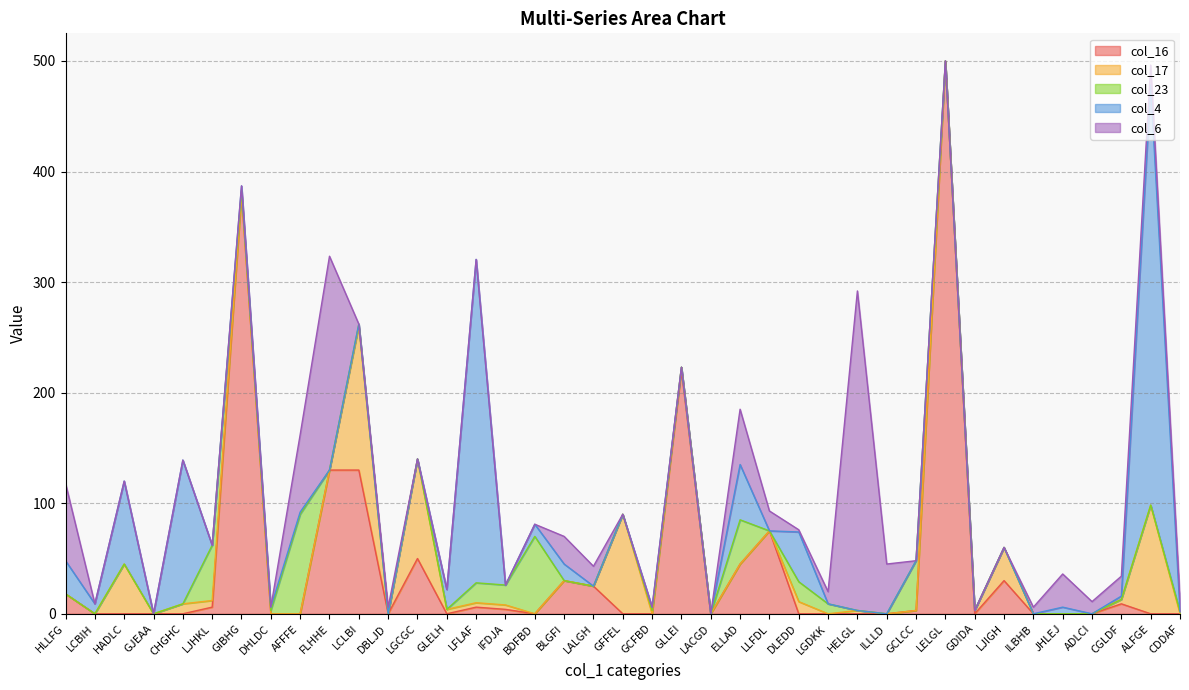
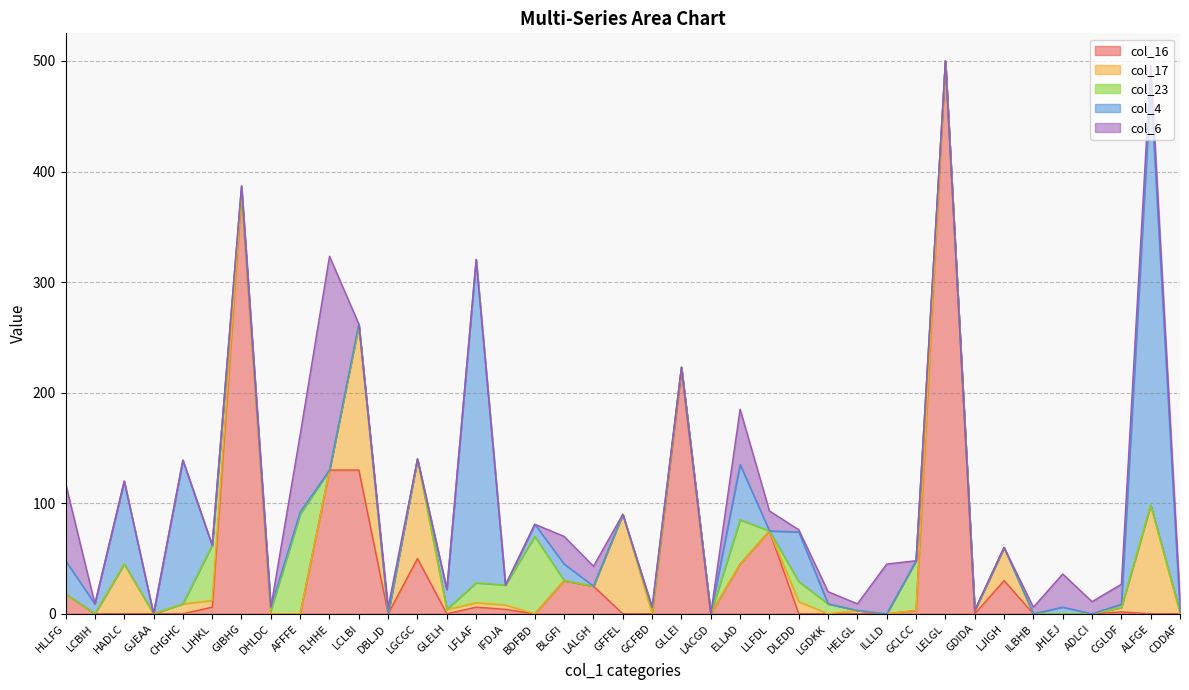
col_6, HELGL: 289 -> 6
col_16, CGLDF: 9 -> 2
